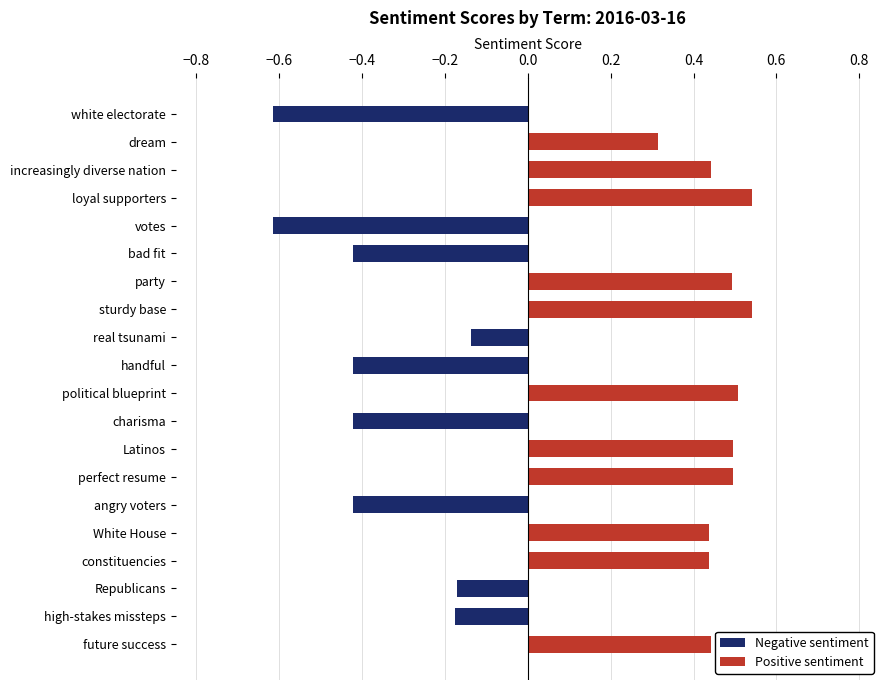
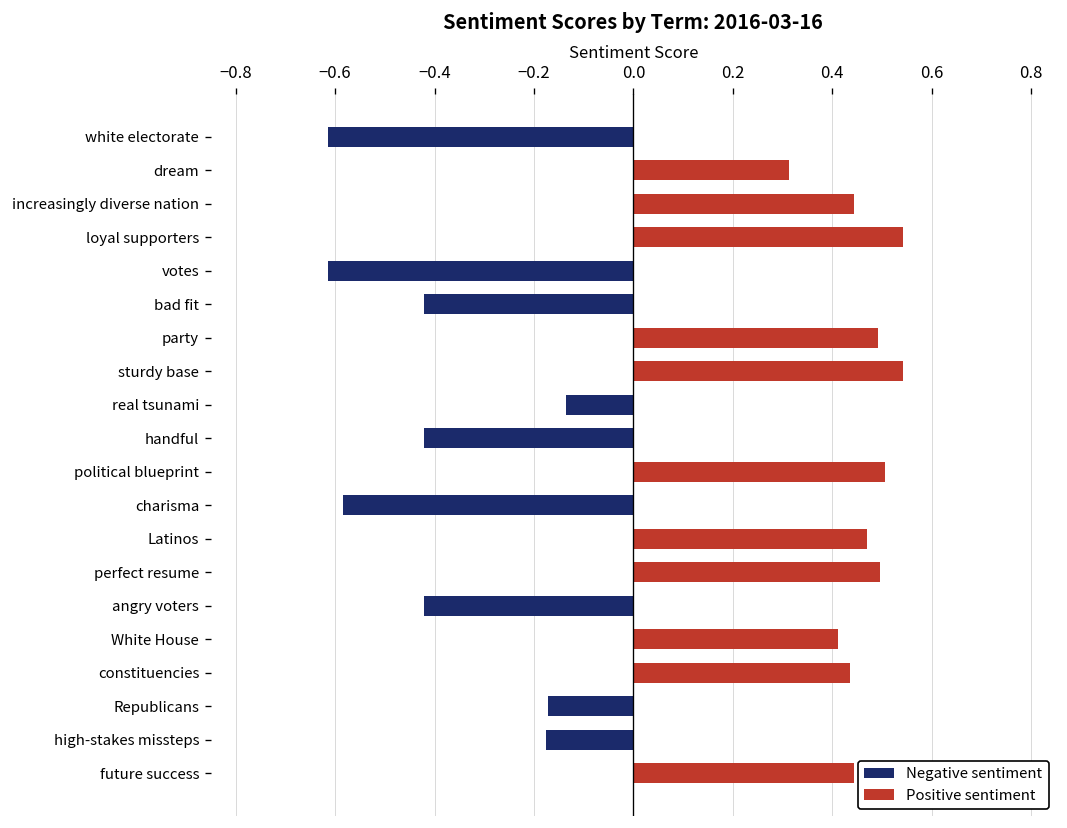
charisma: -0.42 -> -0.58
Latinos: 0.50 -> 0.47
White House: 0.44 -> 0.41
